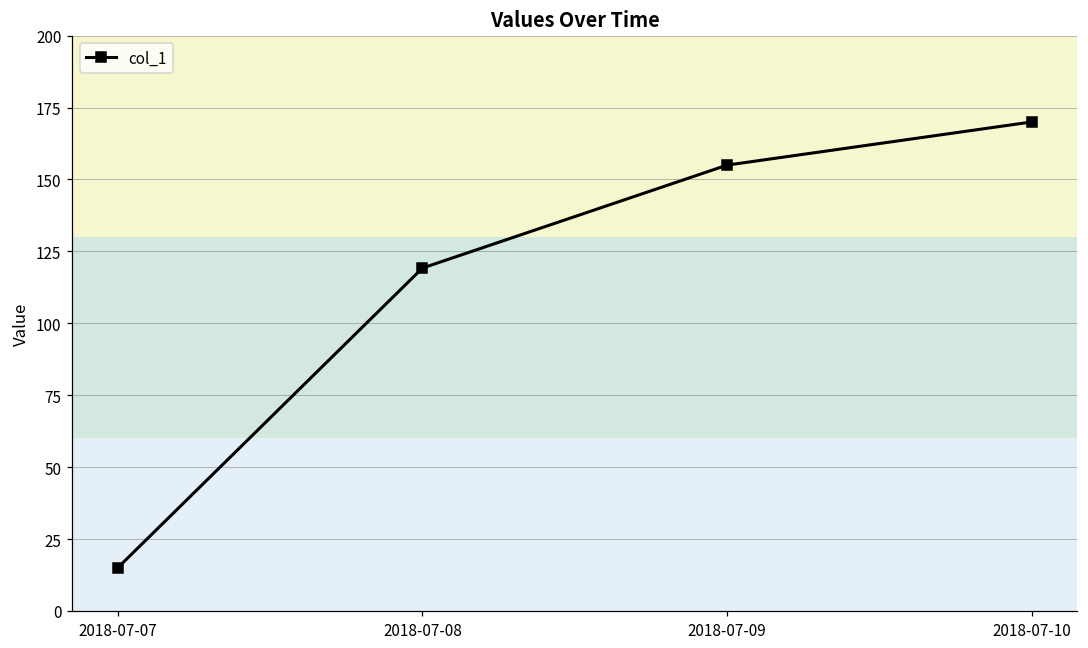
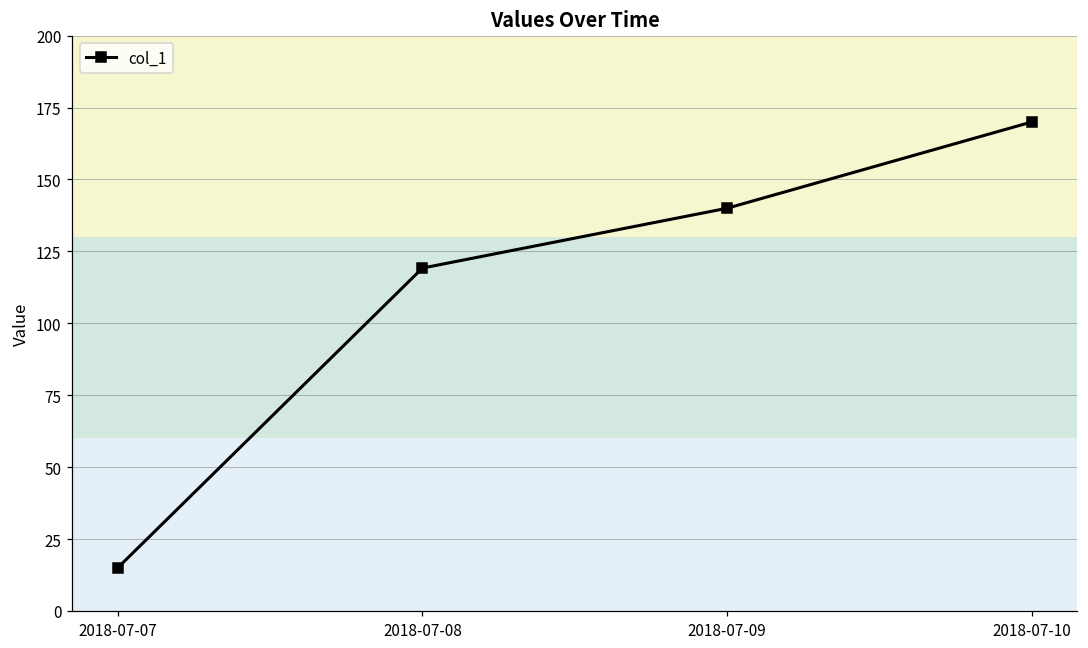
2018-07-09: 155 -> 140
